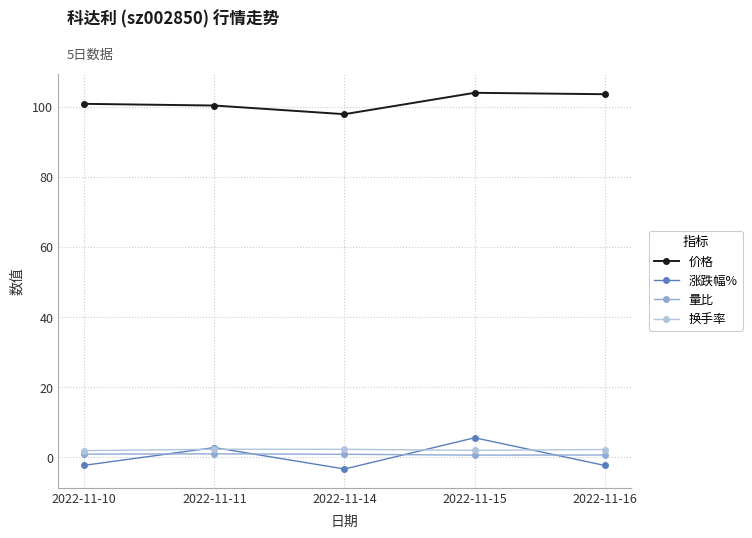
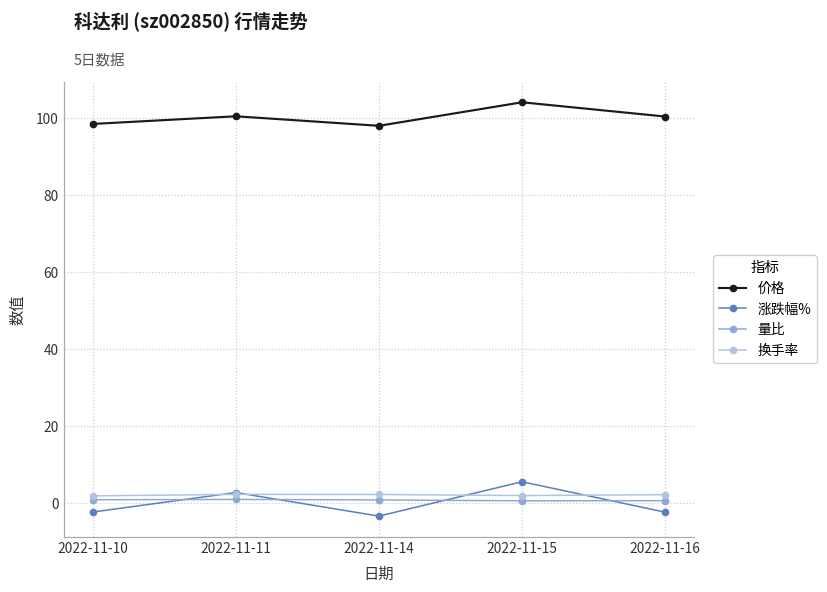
价格, 2022-11-10: 101 -> 98
价格, 2022-11-16: 104 -> 100
